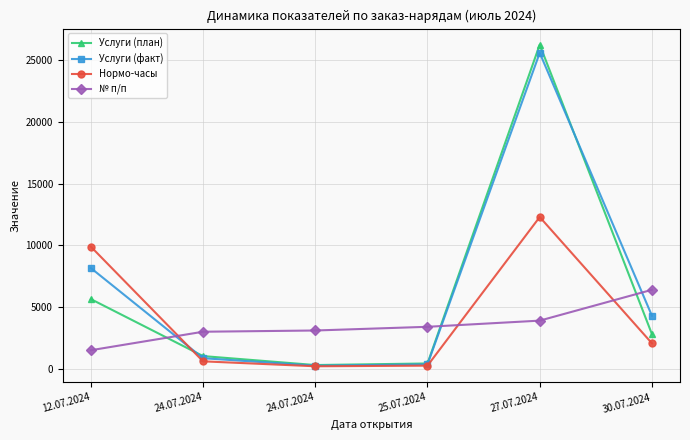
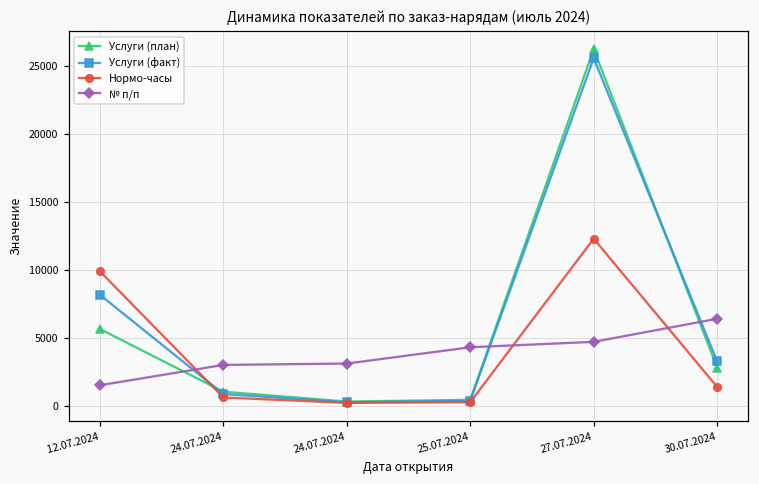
№ п/п, 25.07.2024: 3400 -> 4300
№ п/п, 27.07.2024: 3900 -> 4700
Услуги (факт), 30.07.2024: 4300 -> 3300
Нормо-часы, 30.07.2024: 2100 -> 1400
